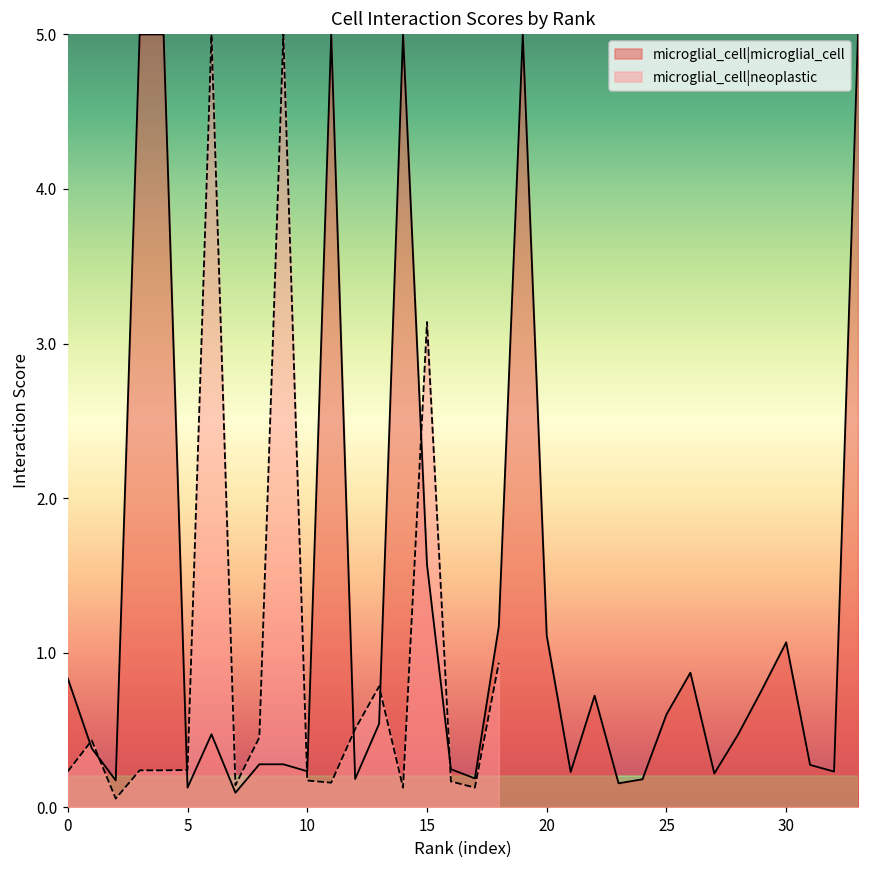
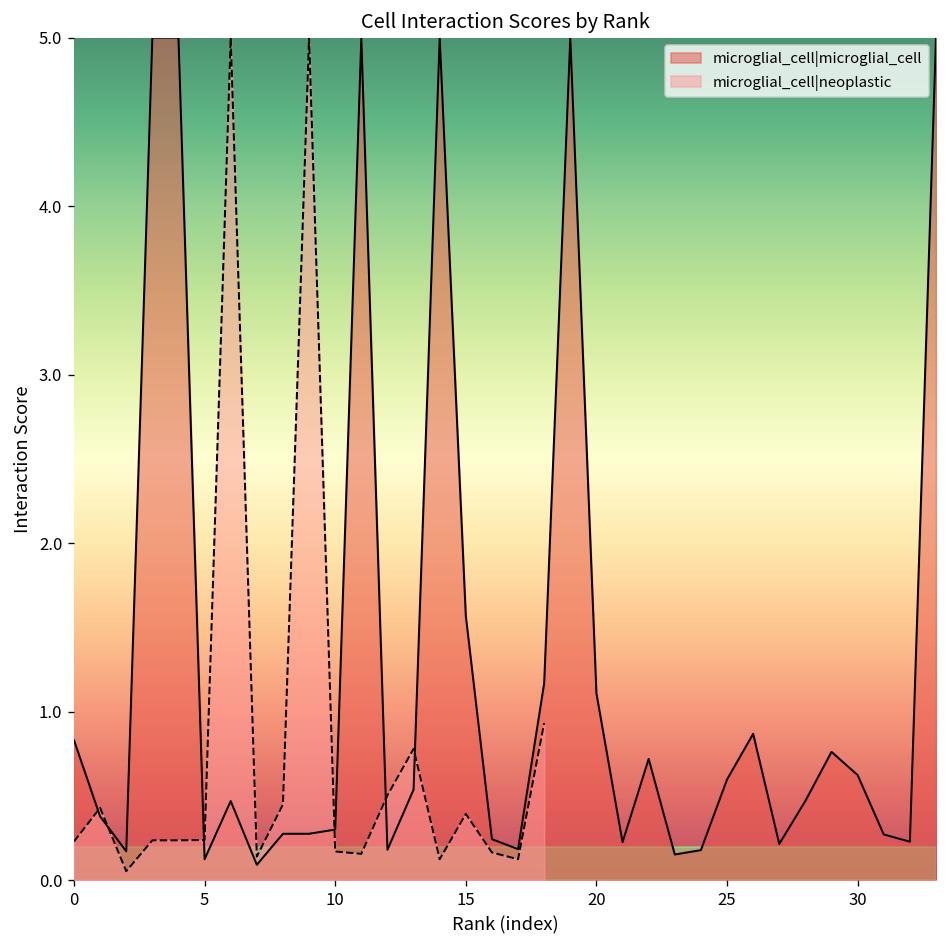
microglial_cell|microglial_cell, 10: 0.23 -> 0.30
microglial_cell|neoplastic, 15: 3.14 -> 0.40
microglial_cell|microglial_cell, 30: 1.07 -> 0.63
